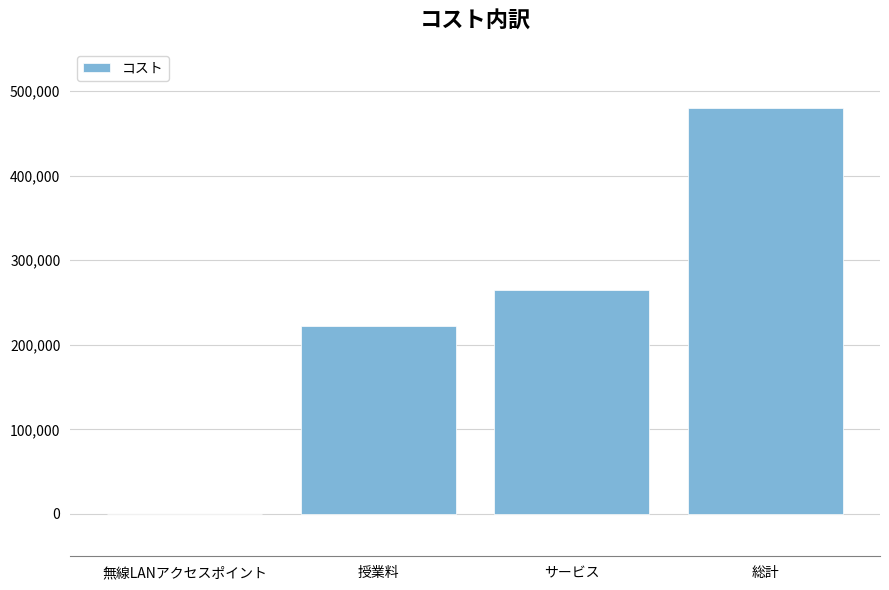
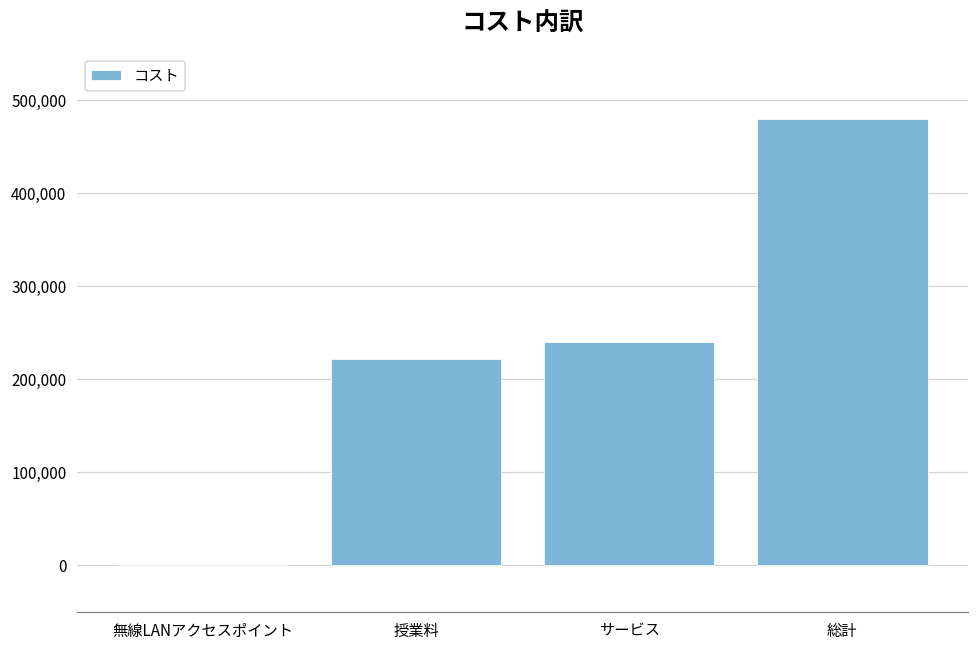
サービス: 260,000 -> 240,000
